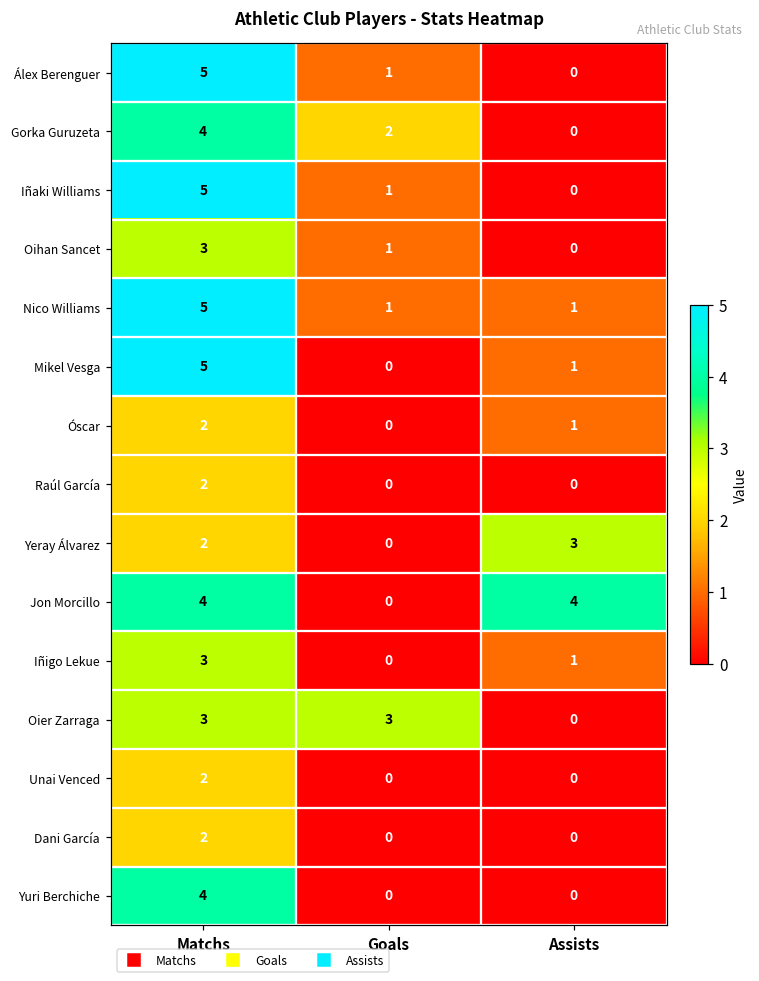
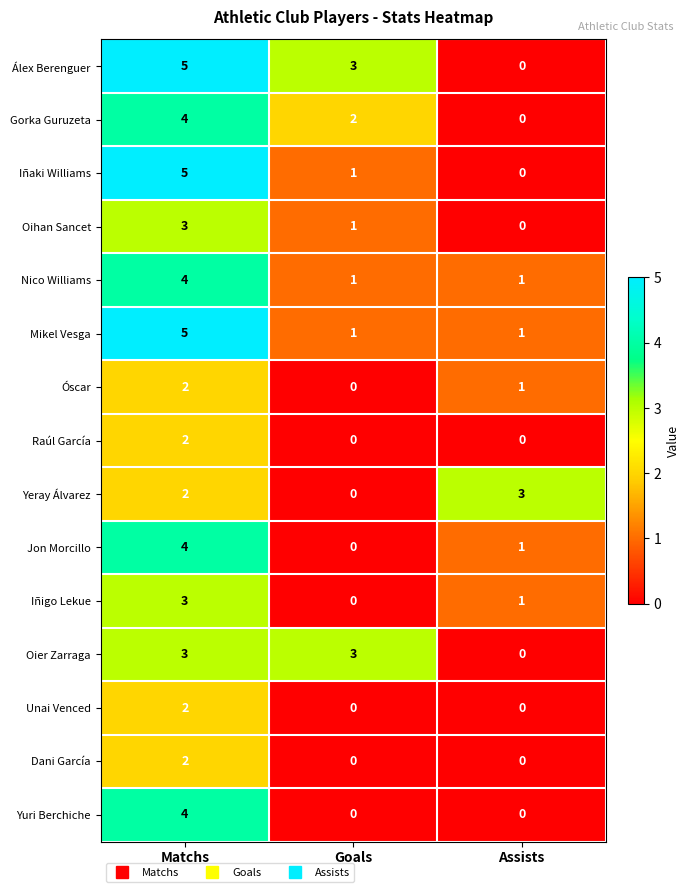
Álex Berenguer, Goals: 1 -> 3
Nico Williams, Matchs: 5 -> 4
Mikel Vesga, Goals: 0 -> 1
Jon Morcillo, Assists: 4 -> 1
